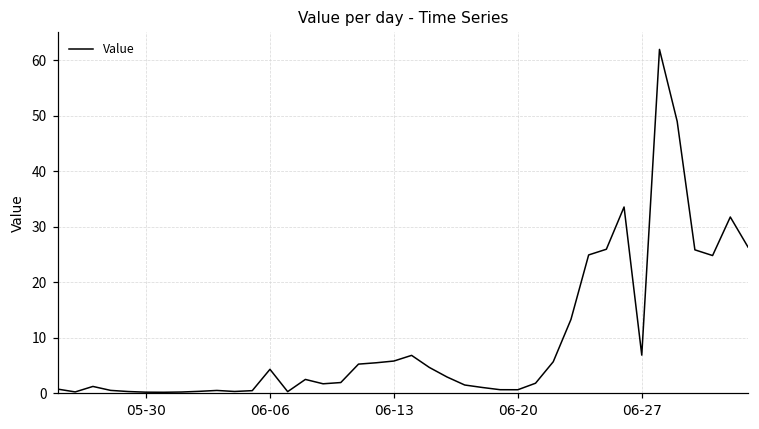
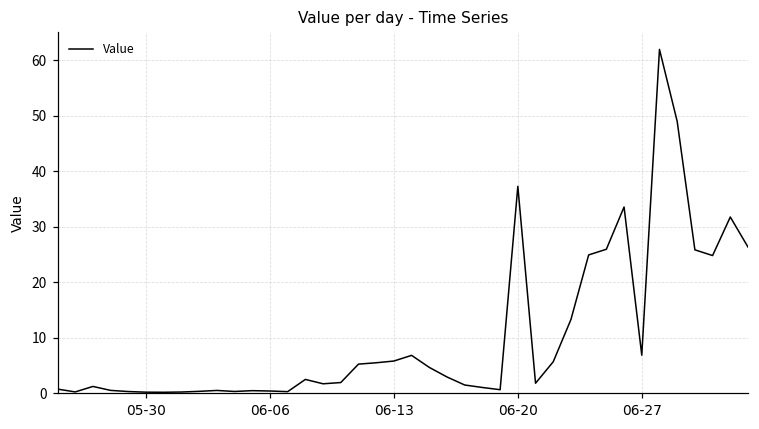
06-06: 4 -> 0
06-20: 1 -> 37
